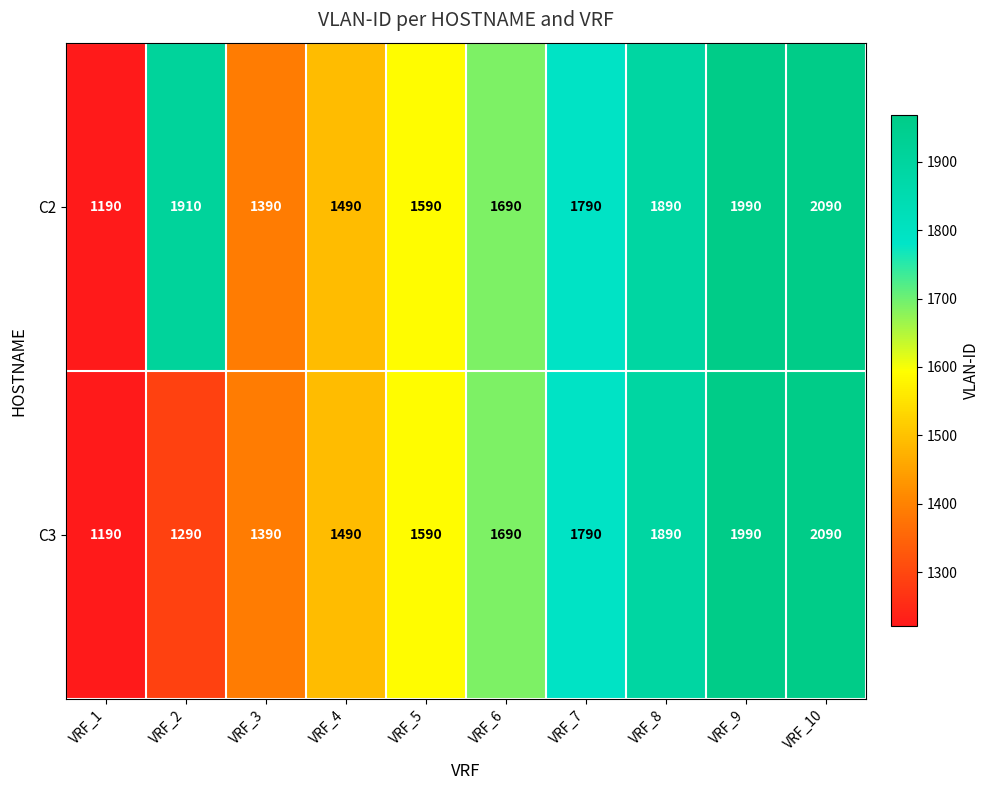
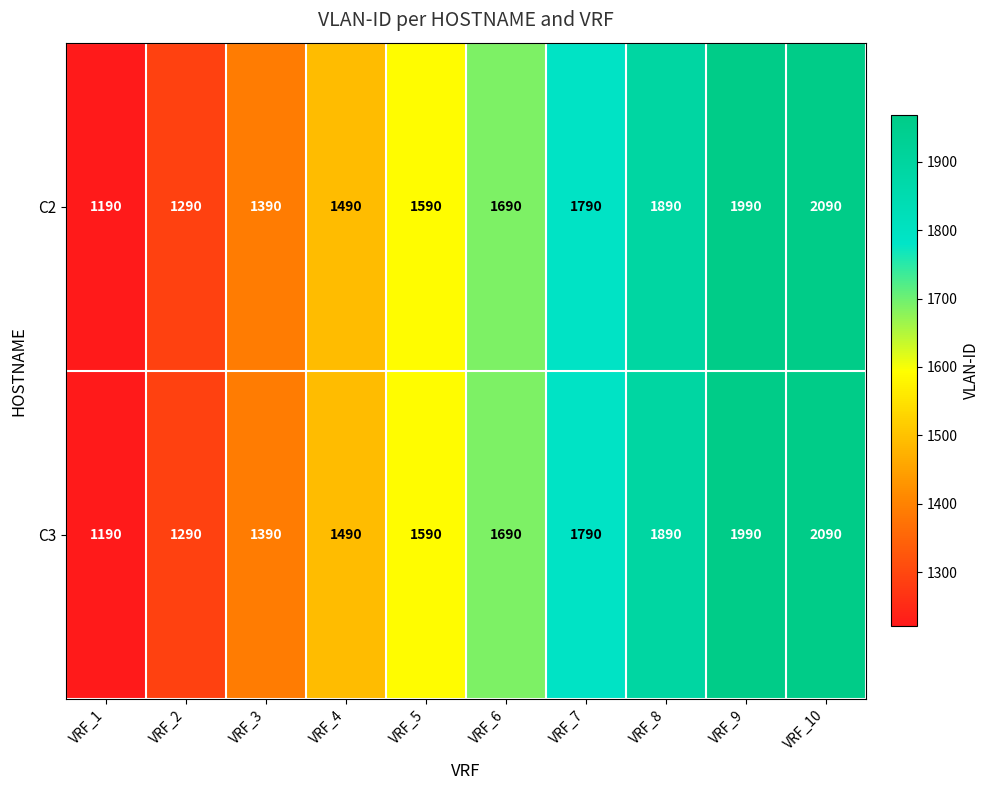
C2, VRF_2: 1910 -> 1290
